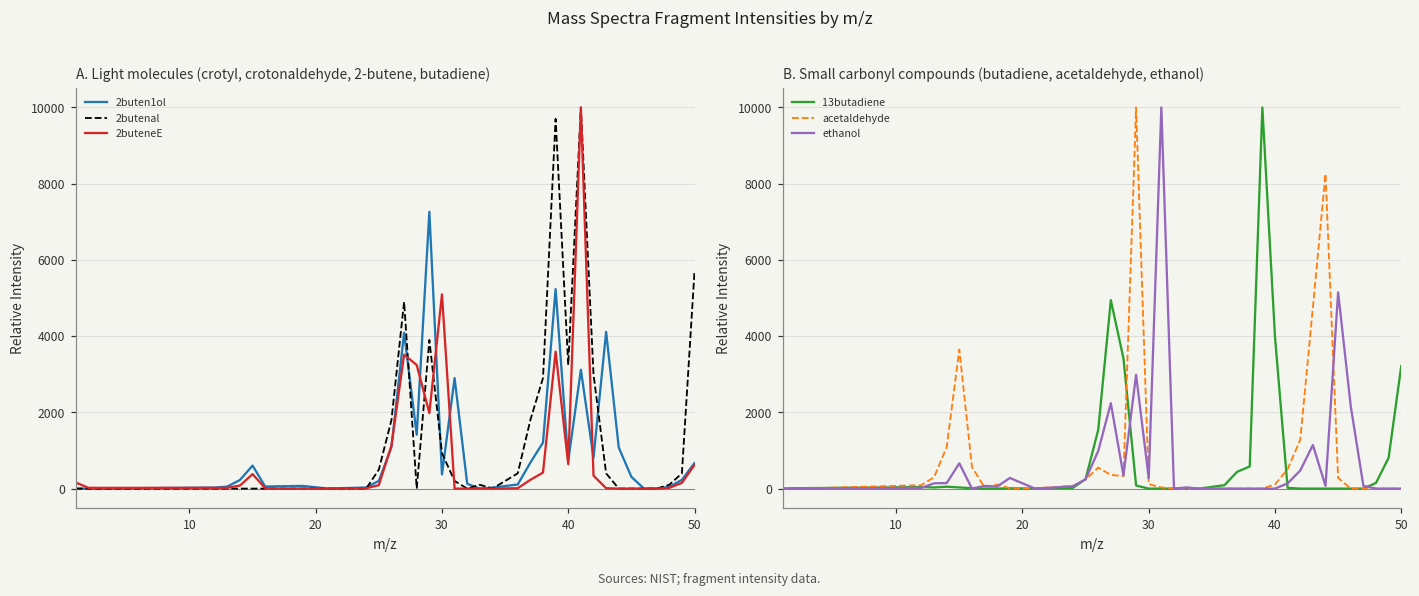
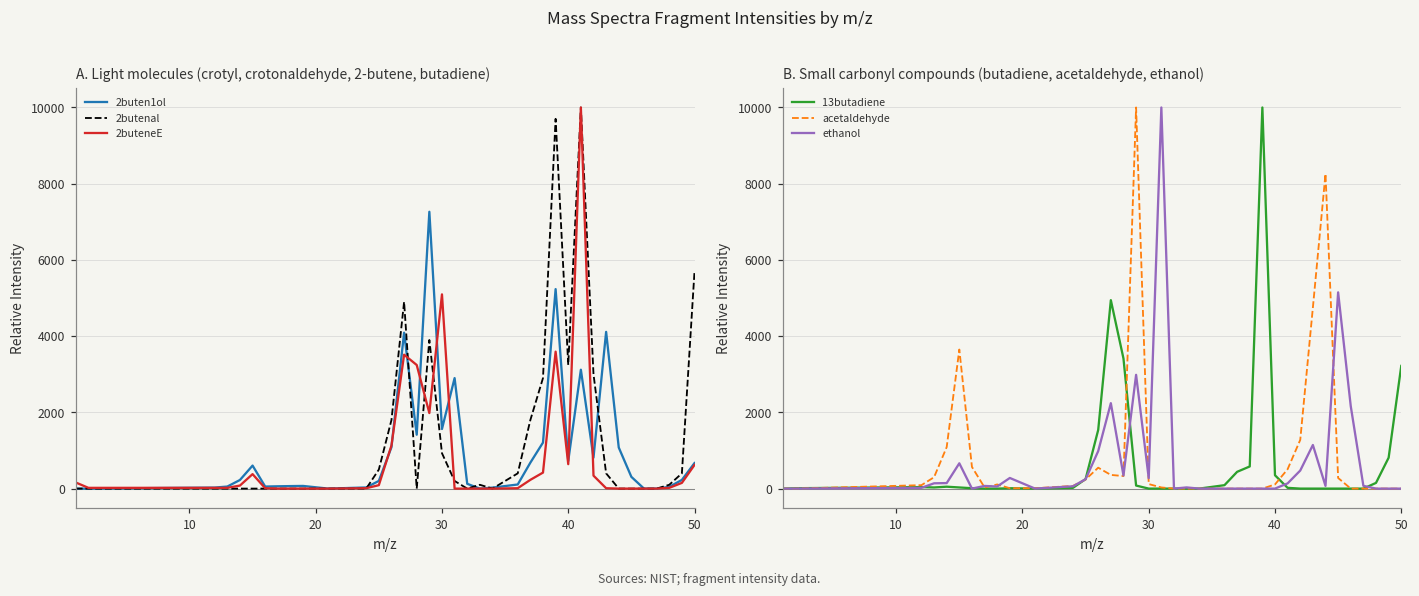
A. Light molecules (crotyl, crotonaldehyde, 2-butene, butadiene), 2buten1ol, 30: 400 -> 1600
B. Small carbonyl compounds (butadiene, acetaldehyde, ethanol), 13butadiene, 40: 4000 -> 400
